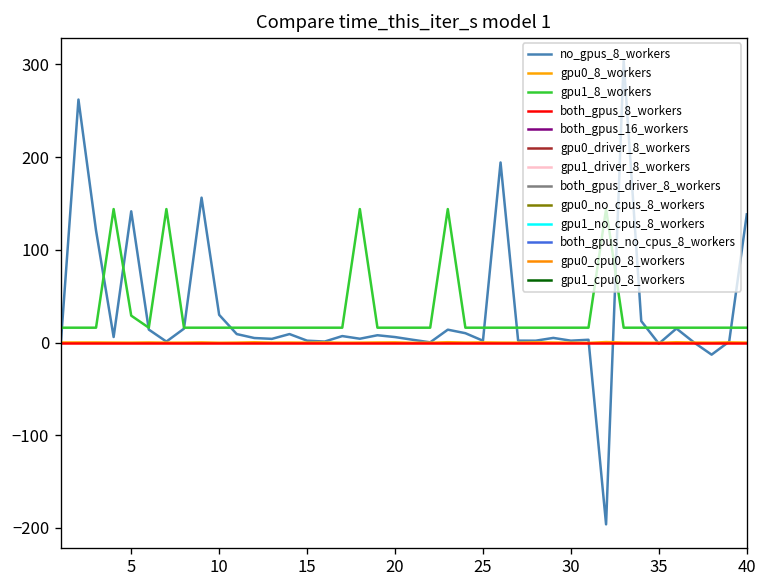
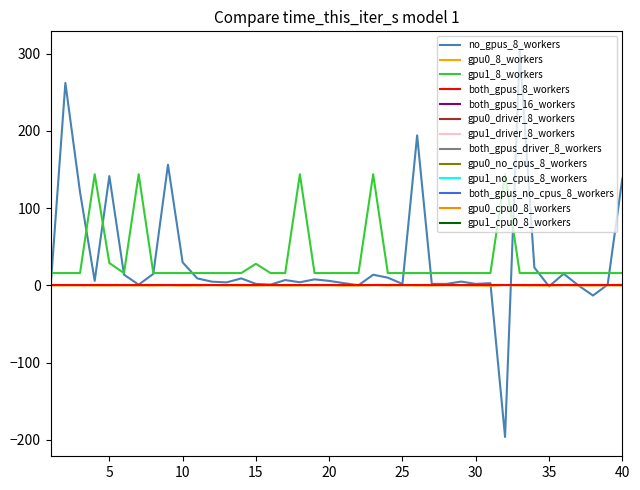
gpu1_8_workers, 15: 20 -> 30
